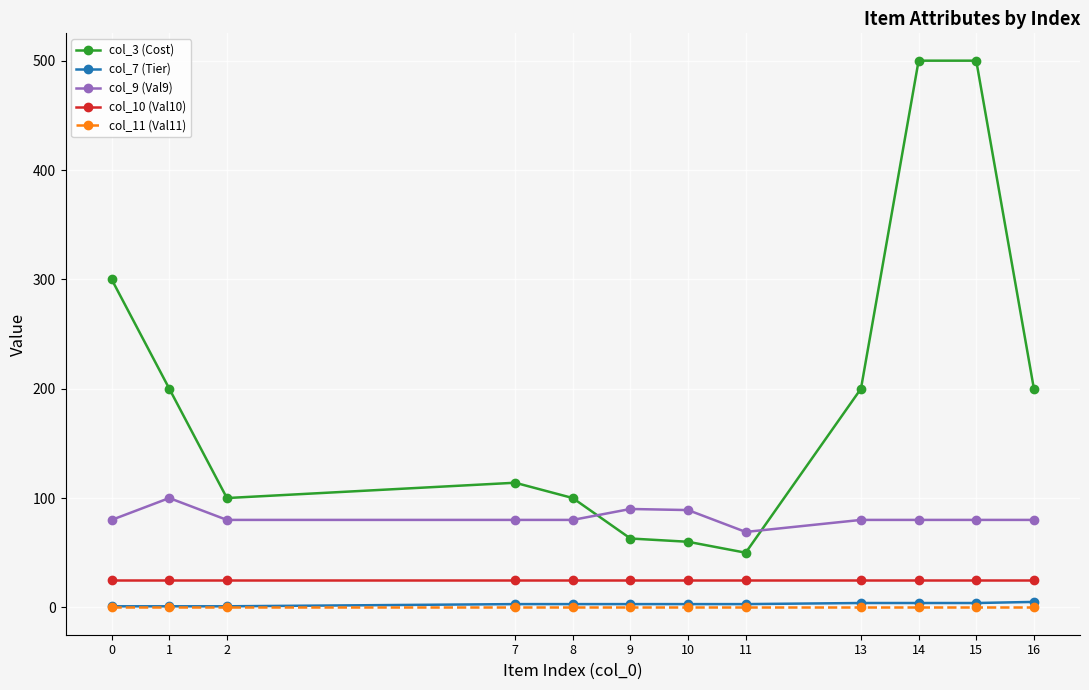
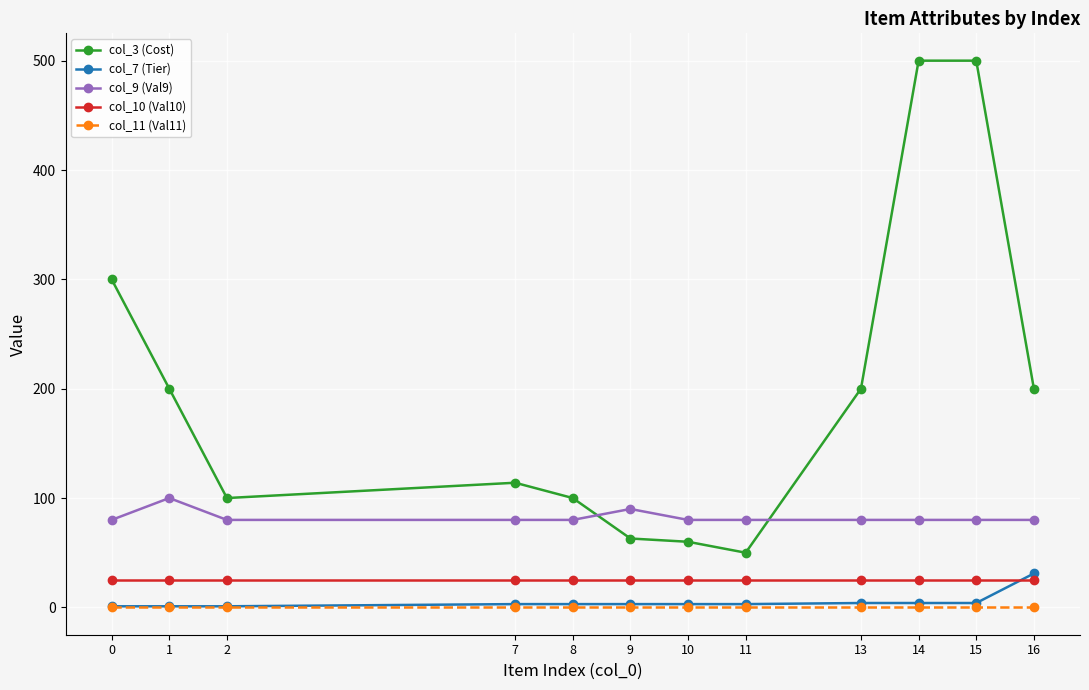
col_9 (Val9), 10: 89 -> 80
col_9 (Val9), 11: 69 -> 80
col_7 (Tier), 16: 5 -> 31
